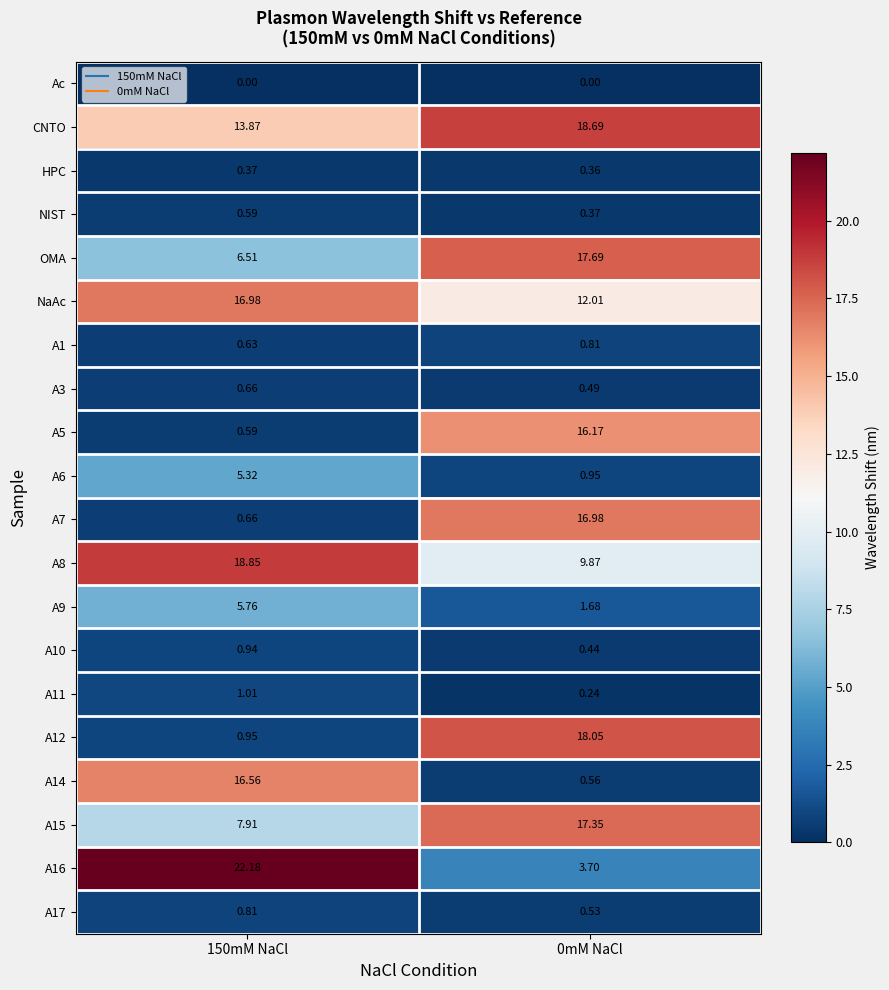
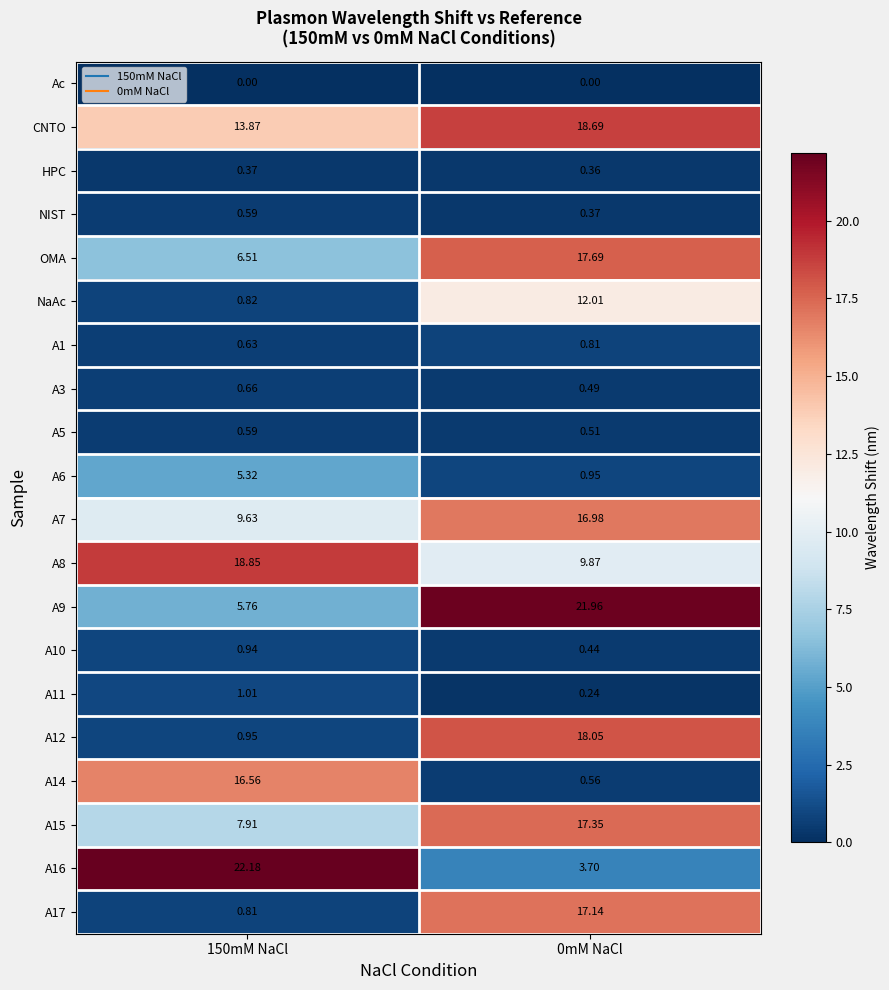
NaAc, 150mM NaCl: 16.98 -> 0.82
A5, 0mM NaCl: 16.17 -> 0.51
A7, 150mM NaCl: 0.66 -> 9.63
A9, 0mM NaCl: 1.68 -> 21.96
A17, 0mM NaCl: 0.53 -> 17.14
